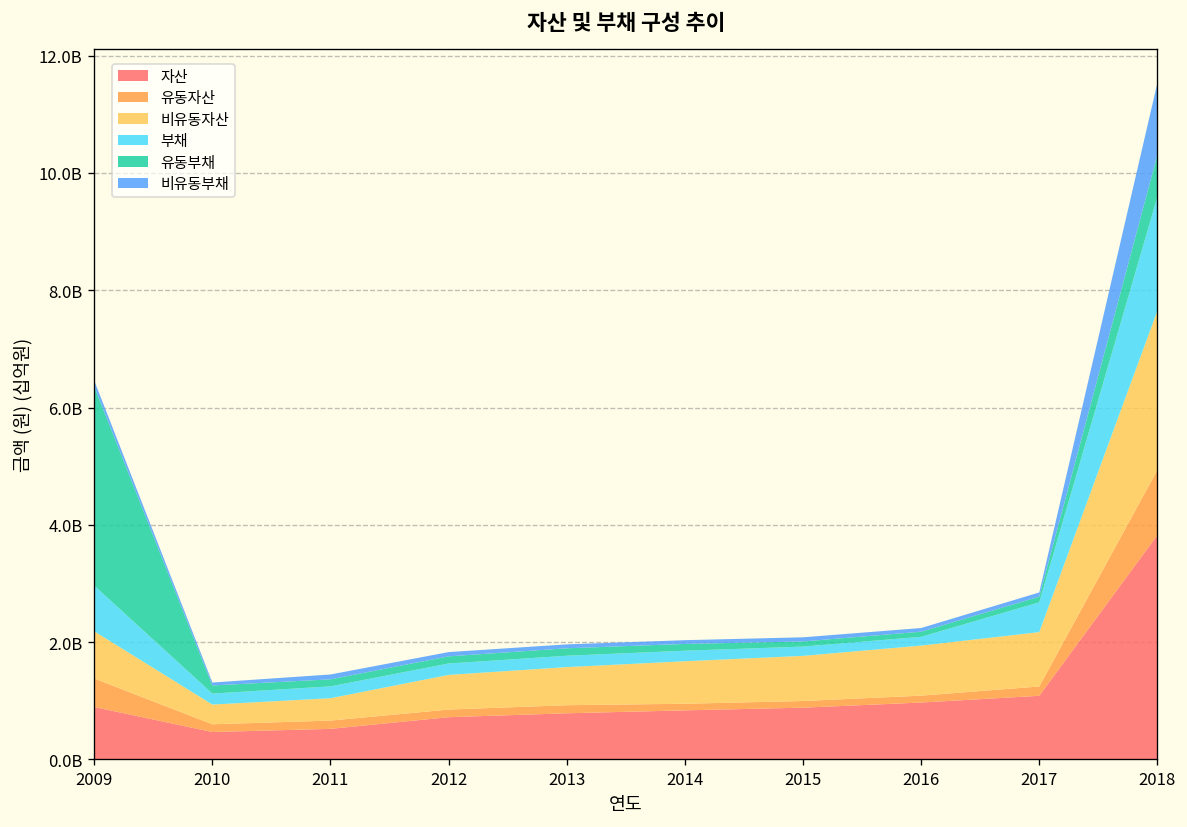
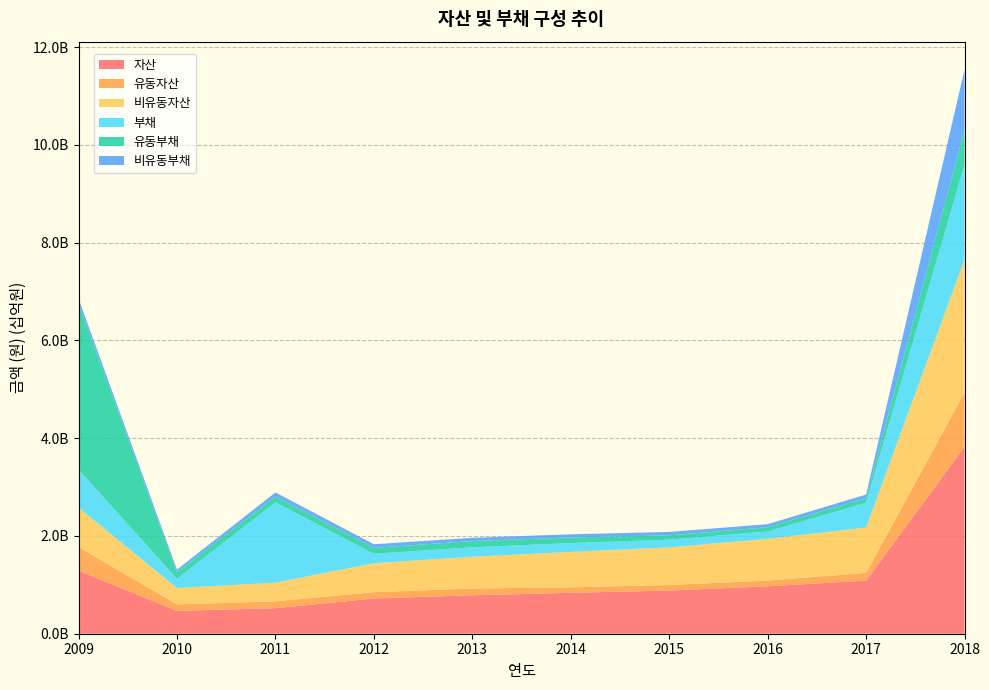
자산, 2009: 900000000 -> 1300000000
부채, 2011: 200000000 -> 1600000000
